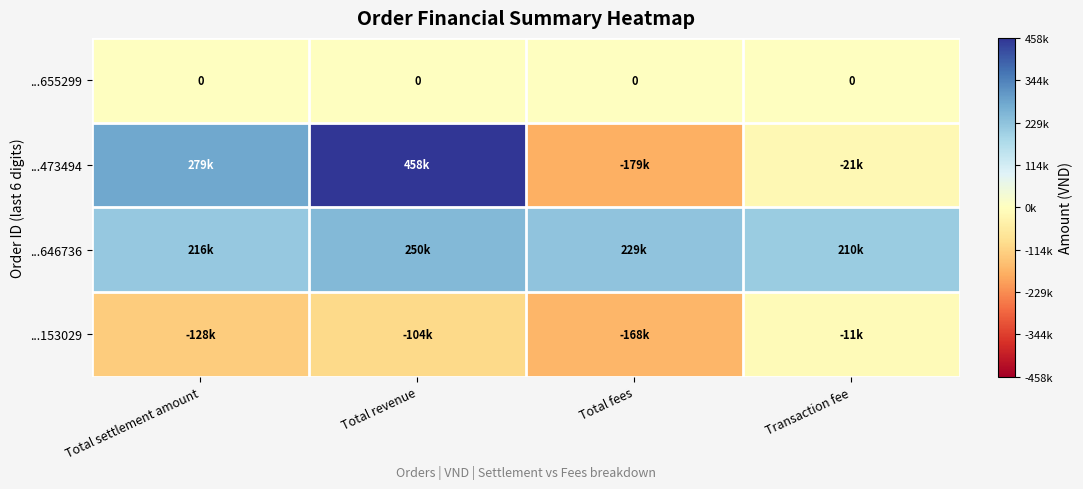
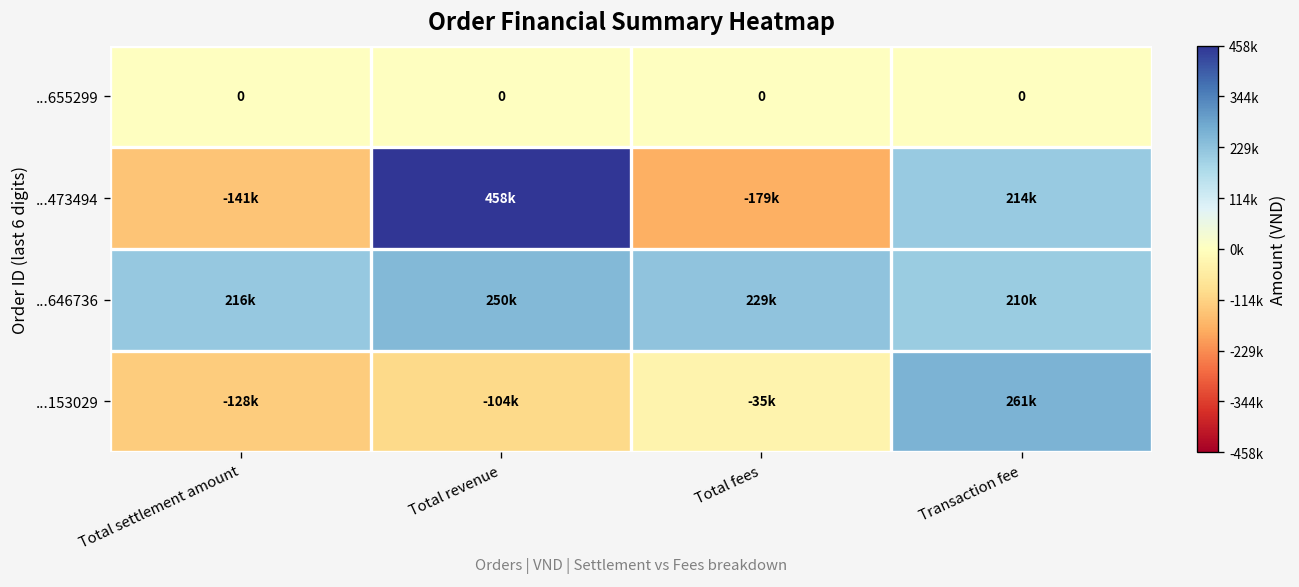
...473494, Total settlement amount: 279k -> -141k
...473494, Transaction fee: -21k -> 214k
...153029, Total fees: -168k -> -35k
...153029, Transaction fee: -11k -> 261k
